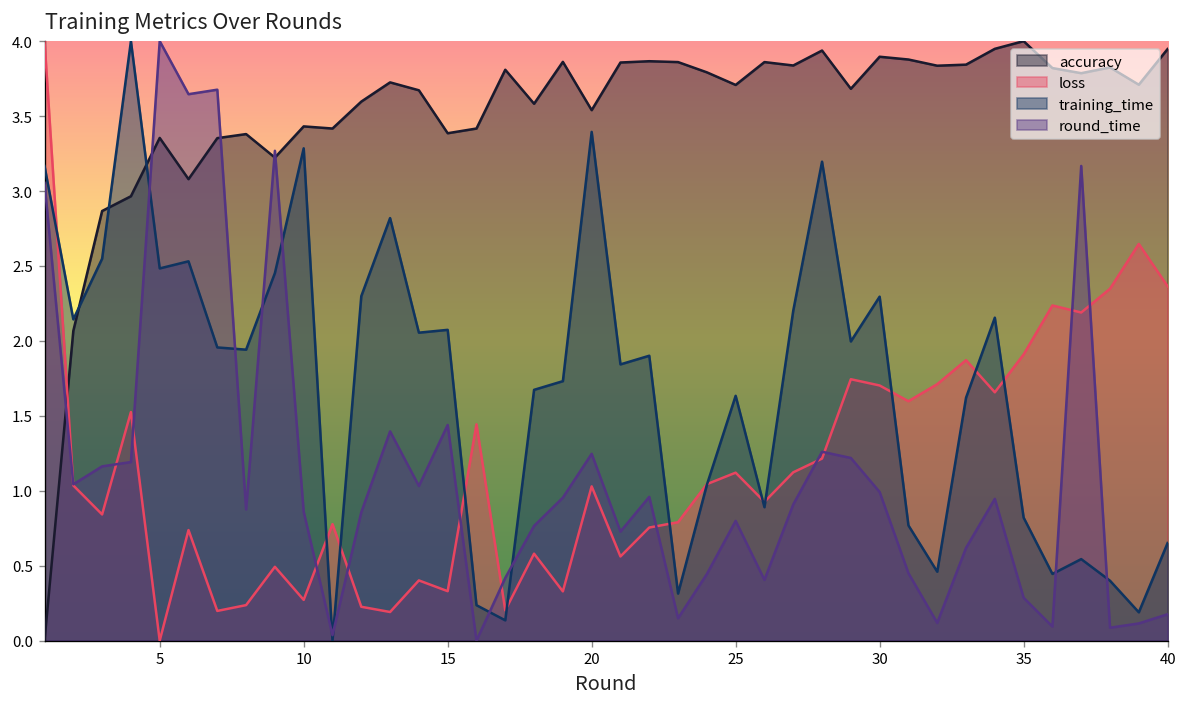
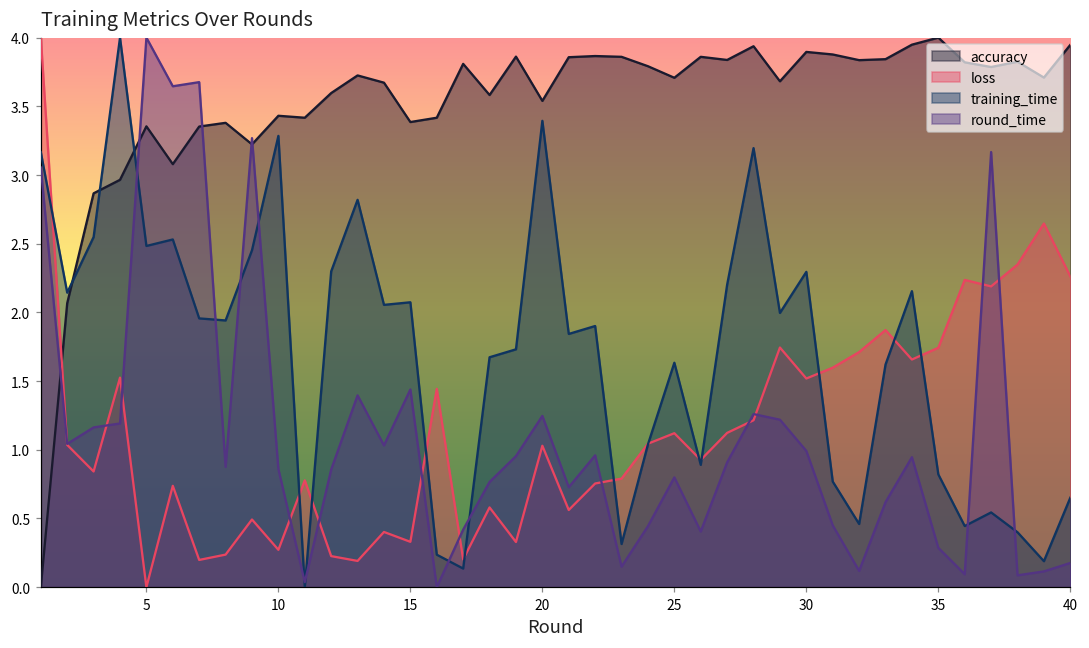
loss, 30: 1.70 -> 1.52
loss, 35: 1.91 -> 1.74
loss, 40: 2.36 -> 2.26
